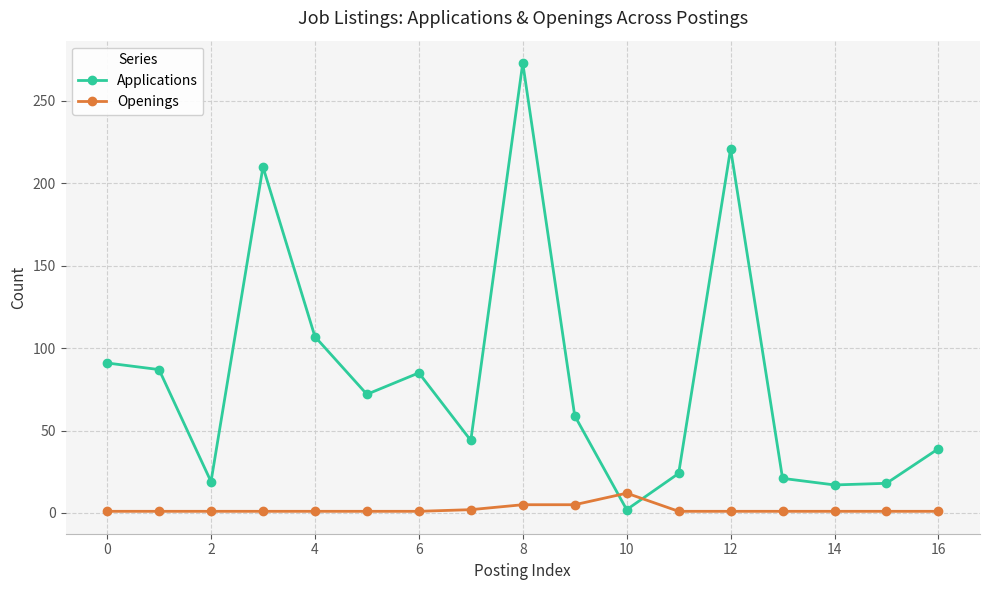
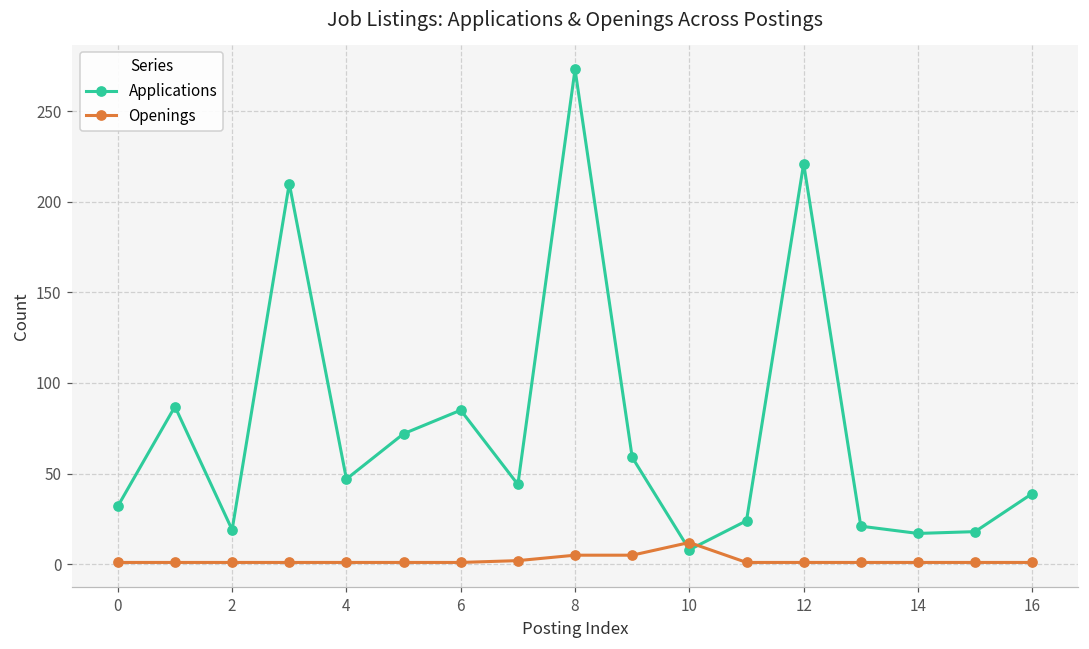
Applications, 0: 91 -> 32
Applications, 4: 107 -> 47
Applications, 10: 2 -> 8
